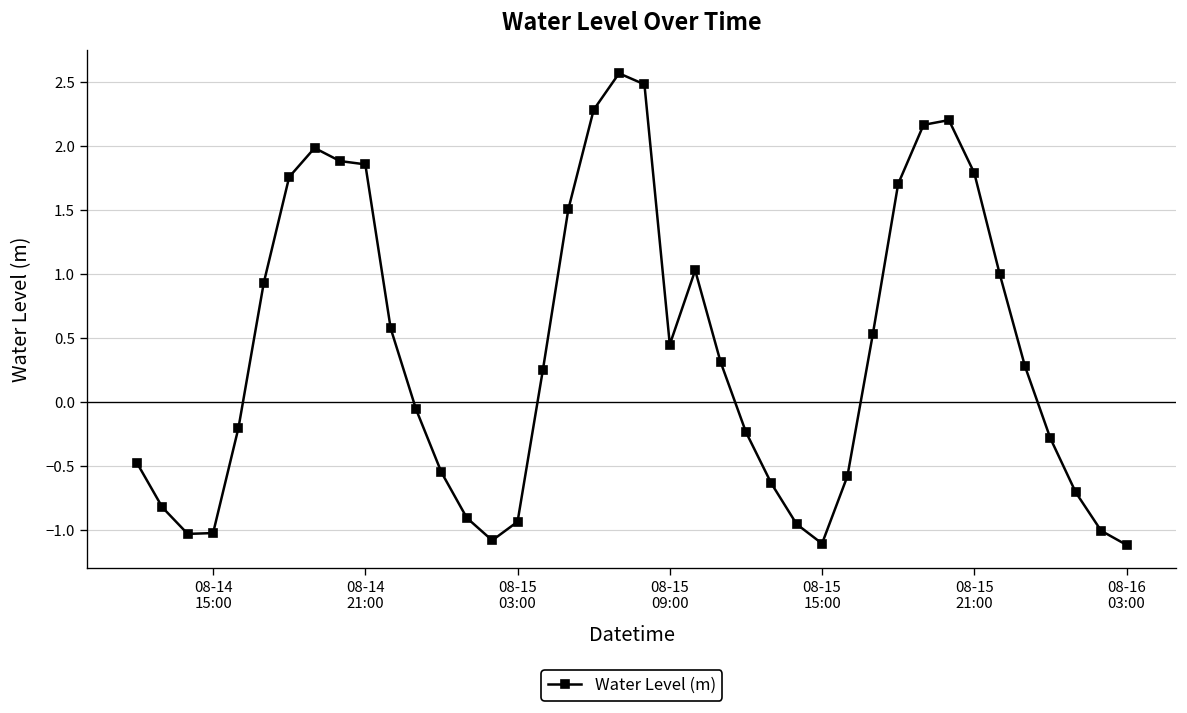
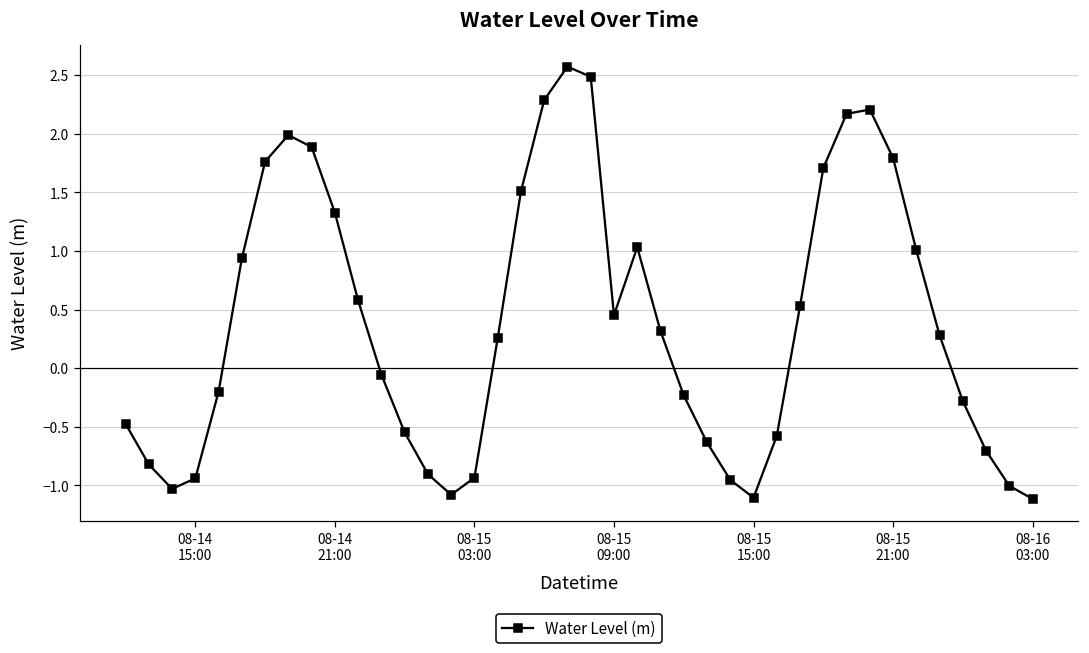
08-14 15:00: -1.02 -> -0.94
08-14 21:00: 1.86 -> 1.33
